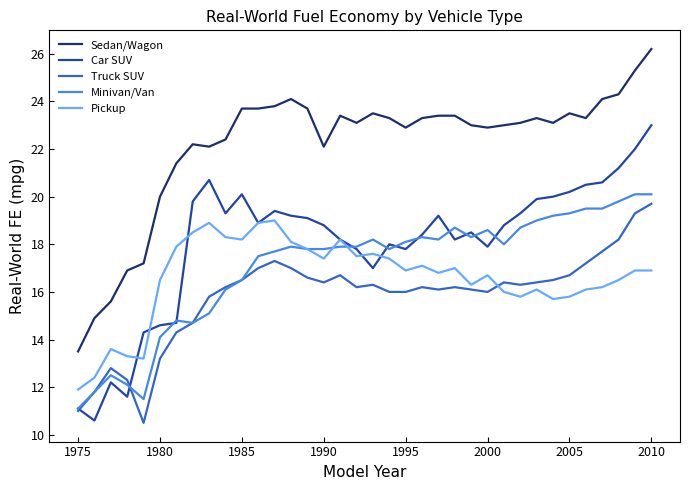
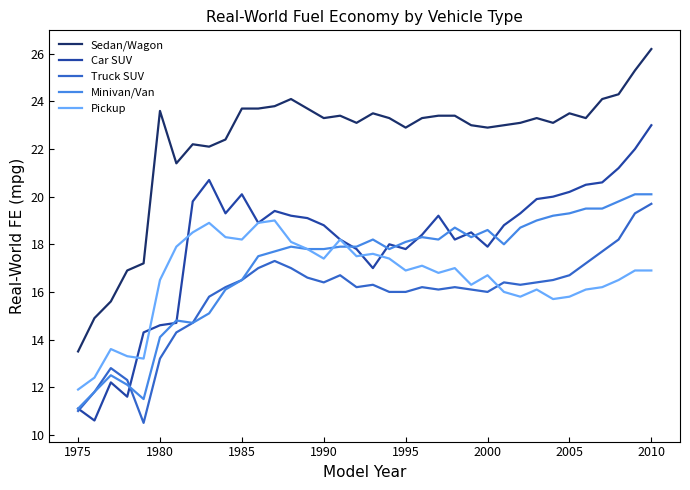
Sedan/Wagon, 1980: 20.0 -> 23.6
Sedan/Wagon, 1990: 22.1 -> 23.3
